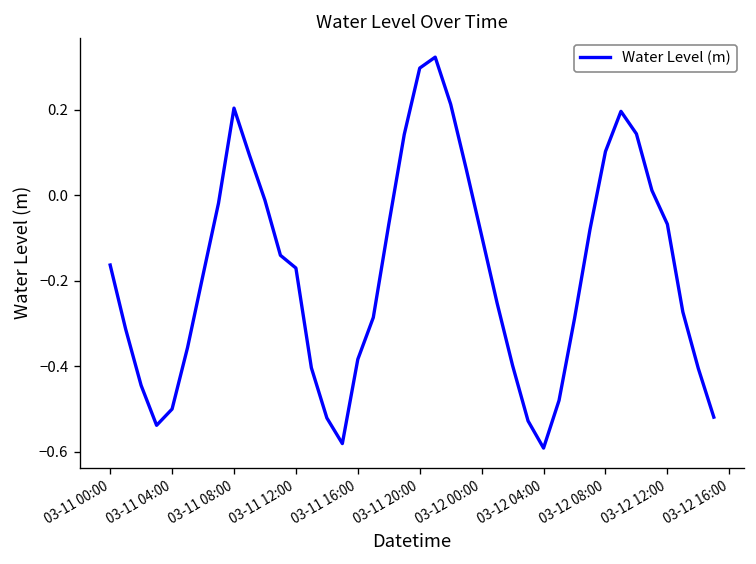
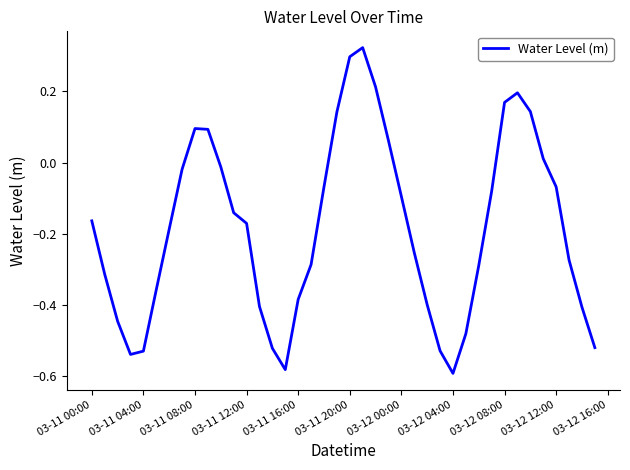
03-11 04:00: -0.50 -> -0.53
03-11 08:00: 0.20 -> 0.10
03-12 08:00: 0.10 -> 0.17
